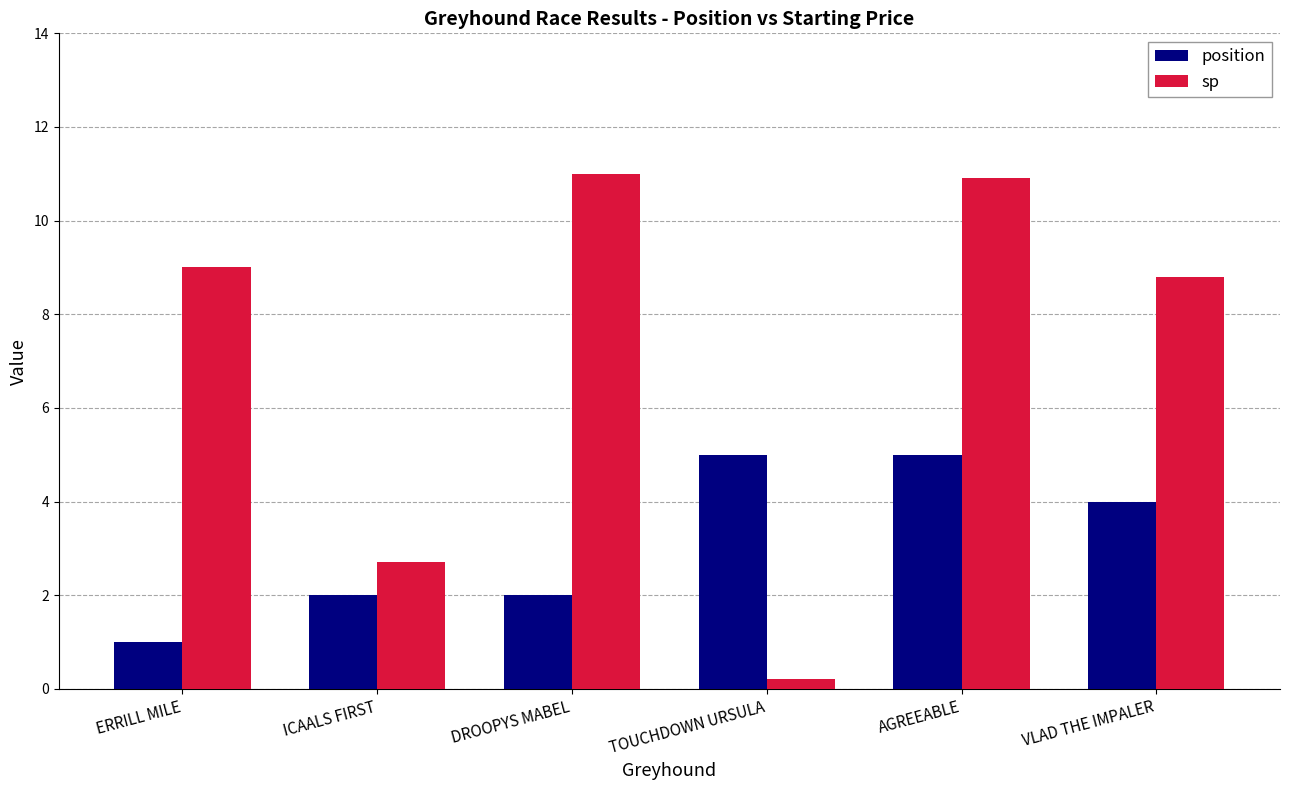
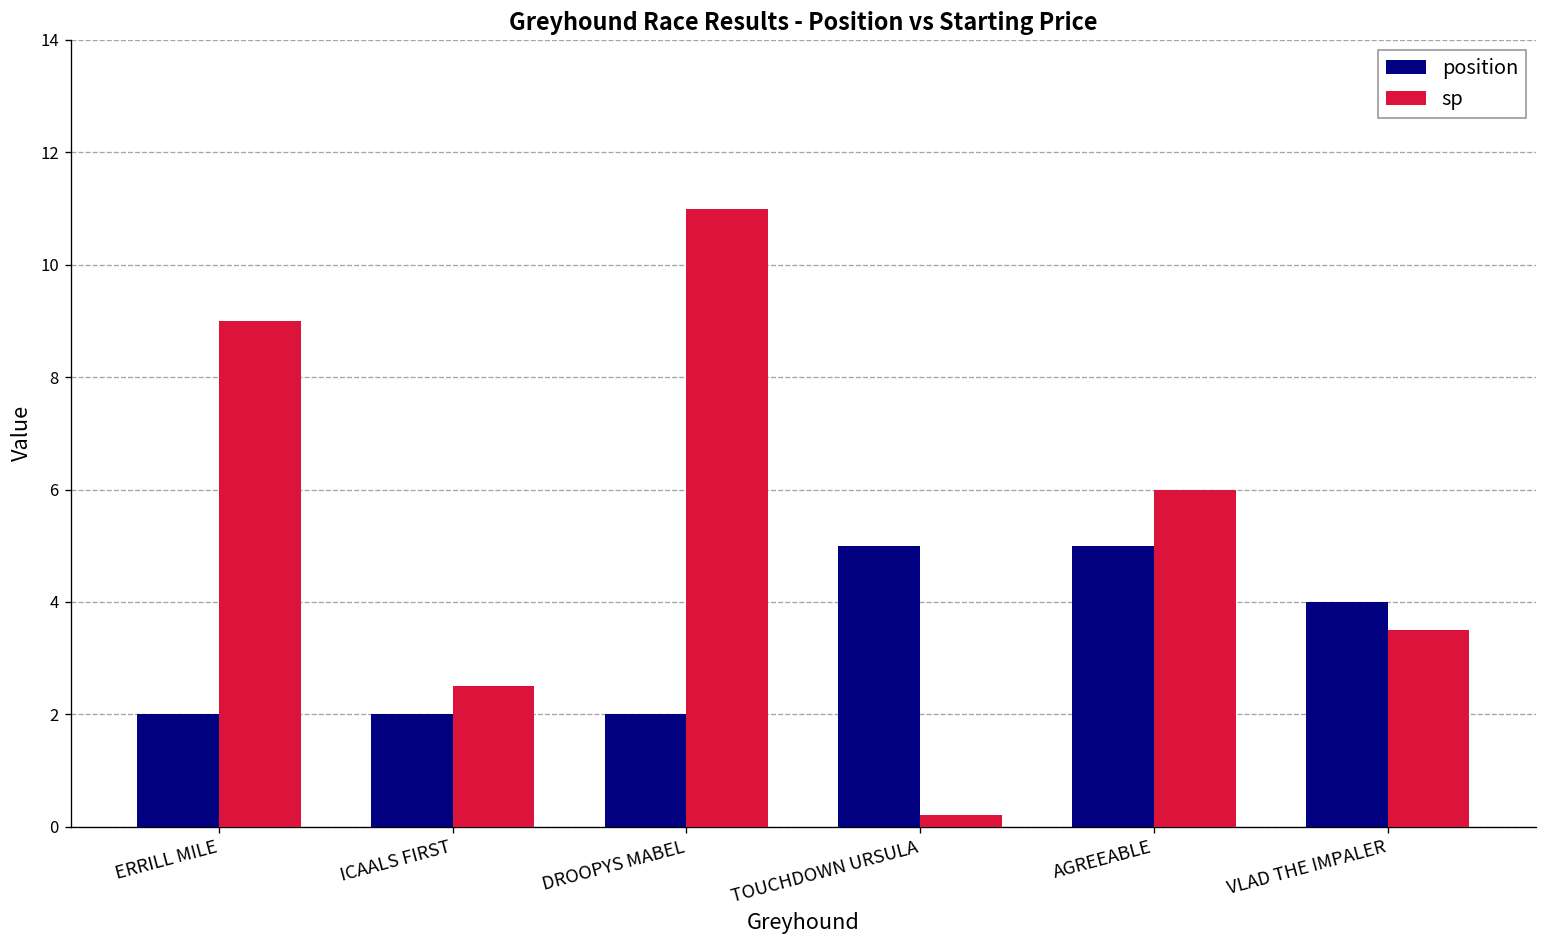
position, ERRILL MILE: 1 -> 2
sp, ICAALS FIRST: 2.7 -> 2.5
sp, AGREEABLE: 10.9 -> 6.0
sp, VLAD THE IMPALER: 8.8 -> 3.5
